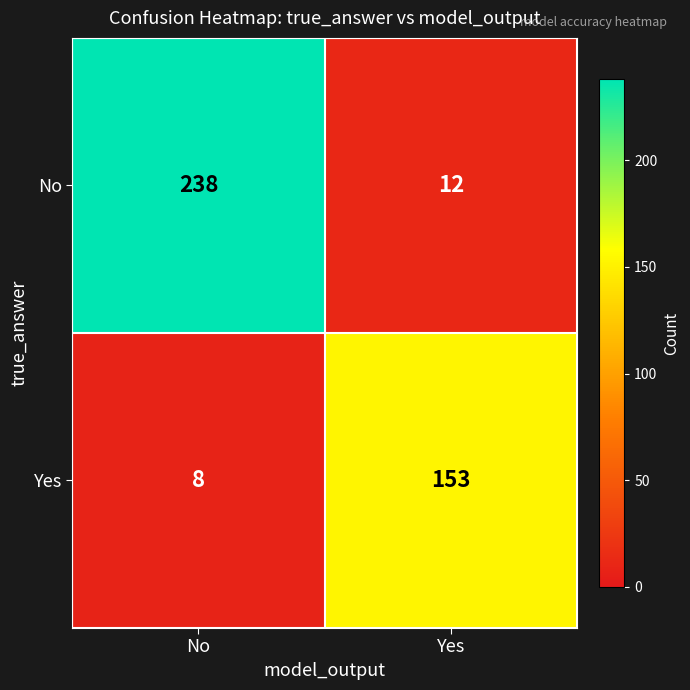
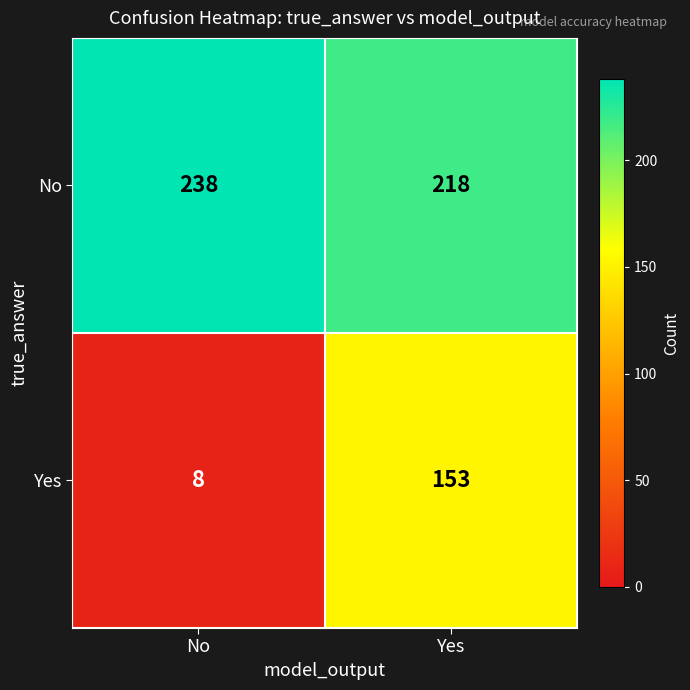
No, Yes: 12 -> 218
